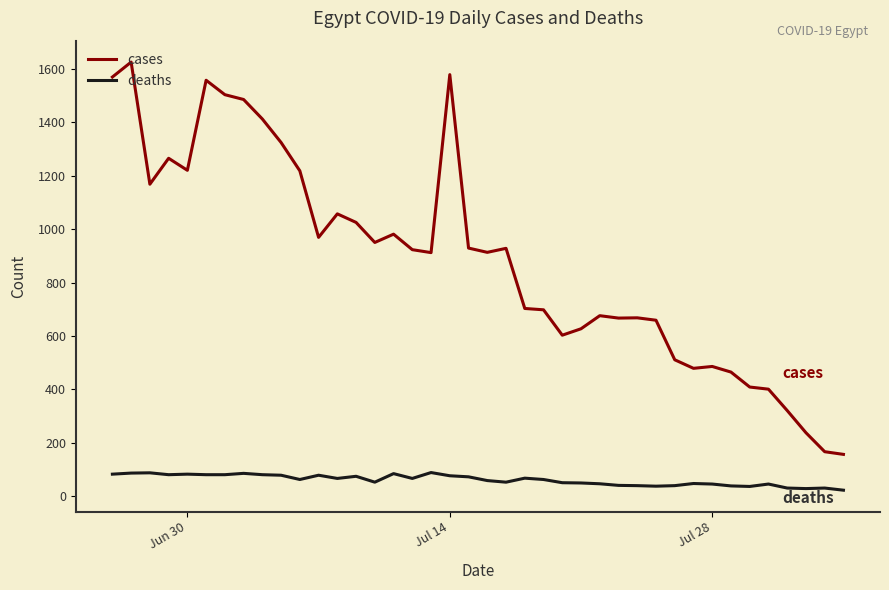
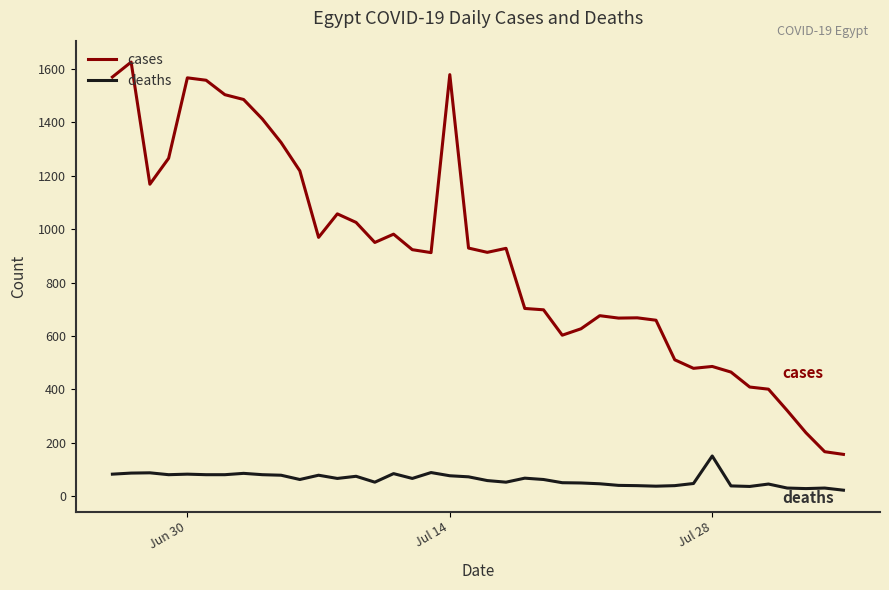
cases, Jun 30: 1220 -> 1570
deaths, Jul 28: 50 -> 150
